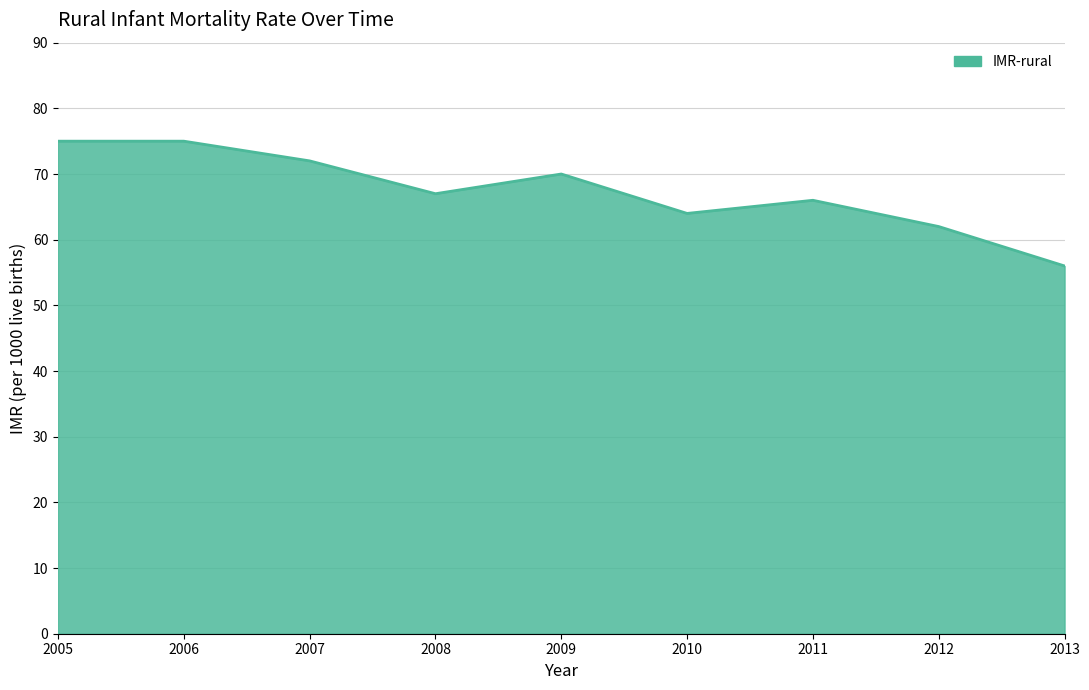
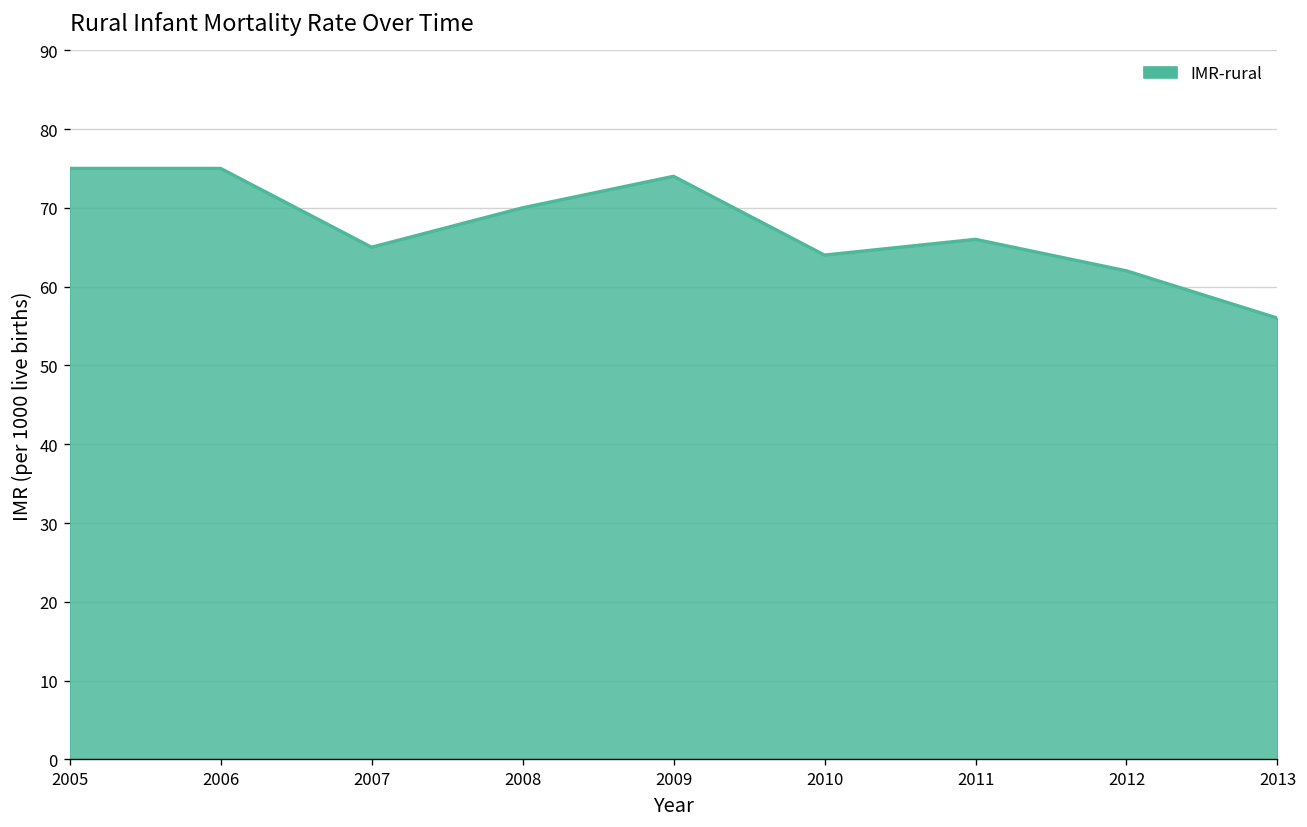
2007: 72 -> 65
2008: 67 -> 70
2009: 70 -> 74
